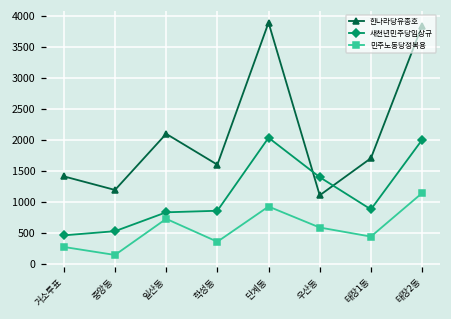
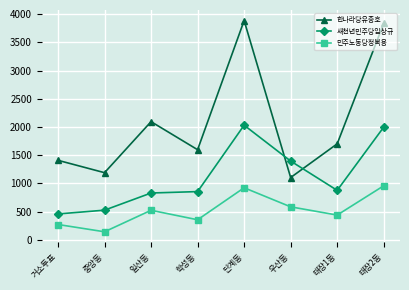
민주노동당정복용, 일산동: 700 -> 500
민주노동당정복용, 태장2동: 1100 -> 1000
